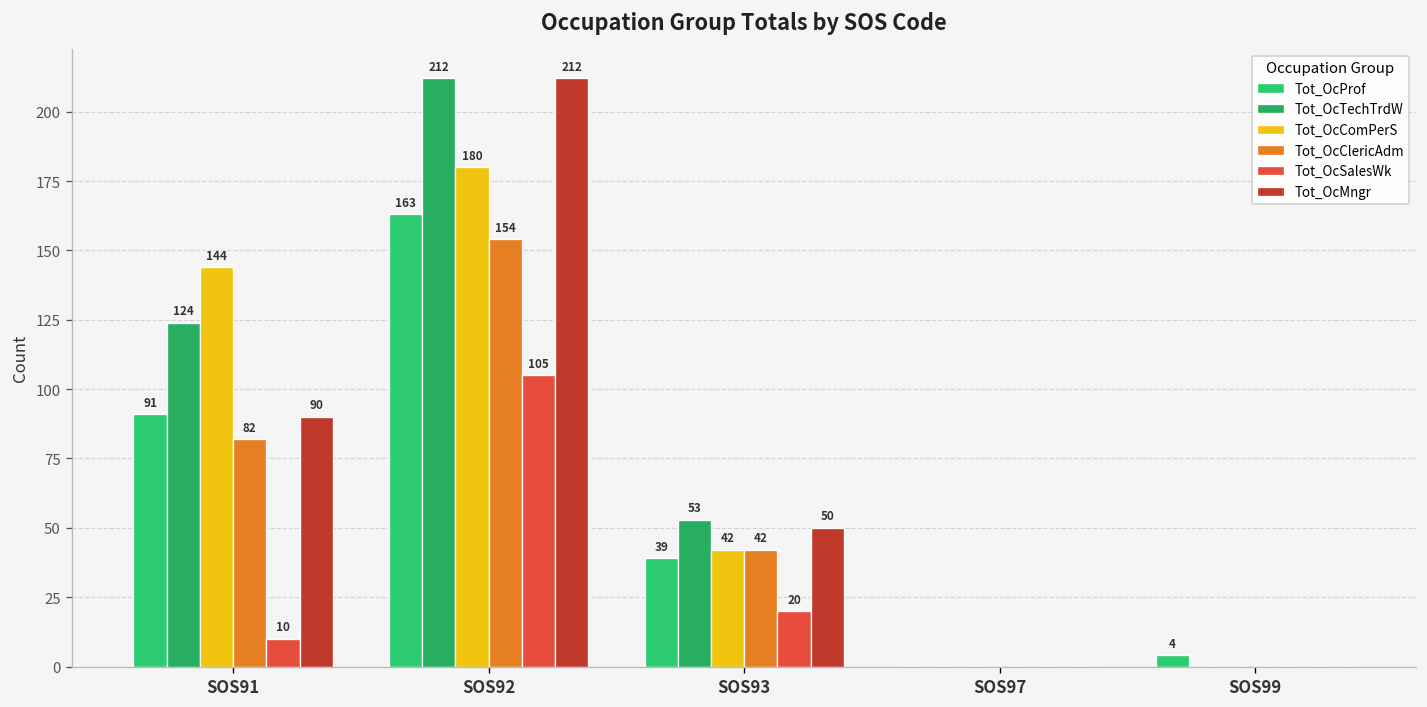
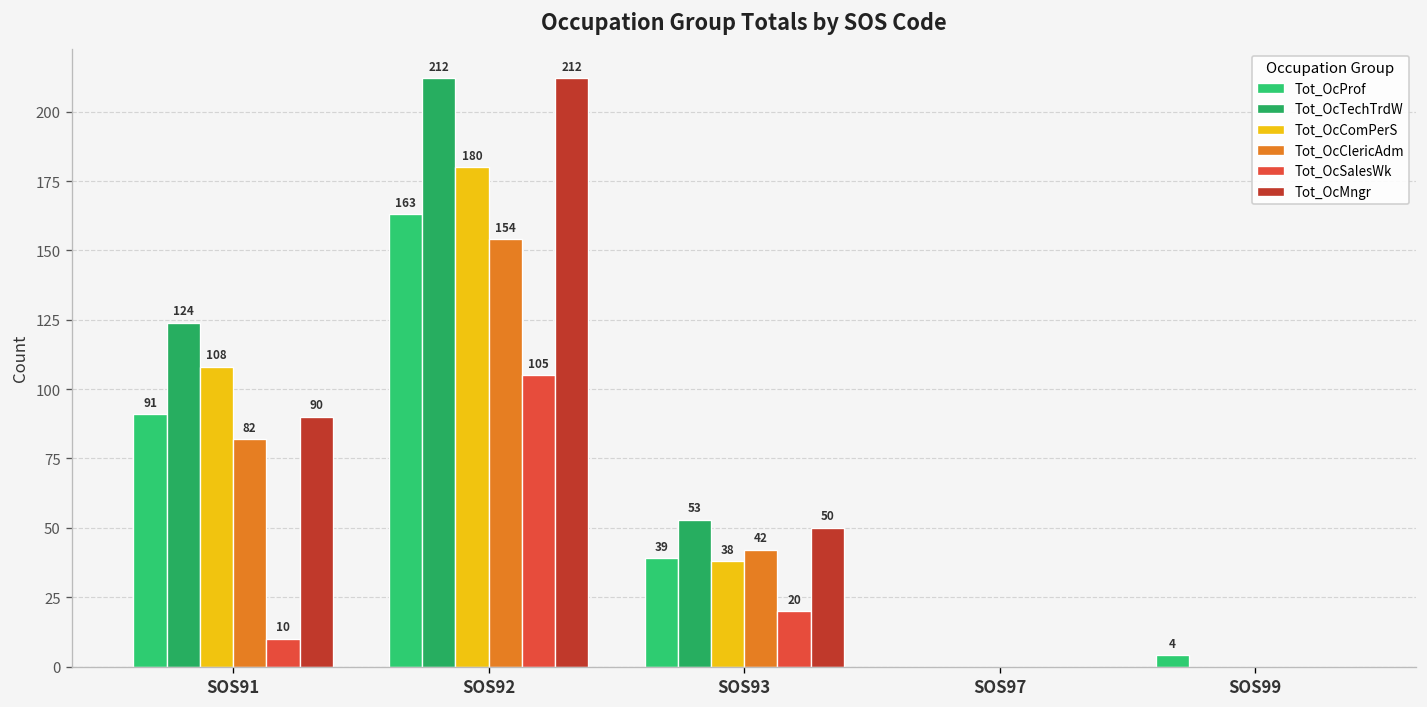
Tot_OcComPerS, SOS91: 144 -> 108
Tot_OcComPerS, SOS93: 42 -> 38
